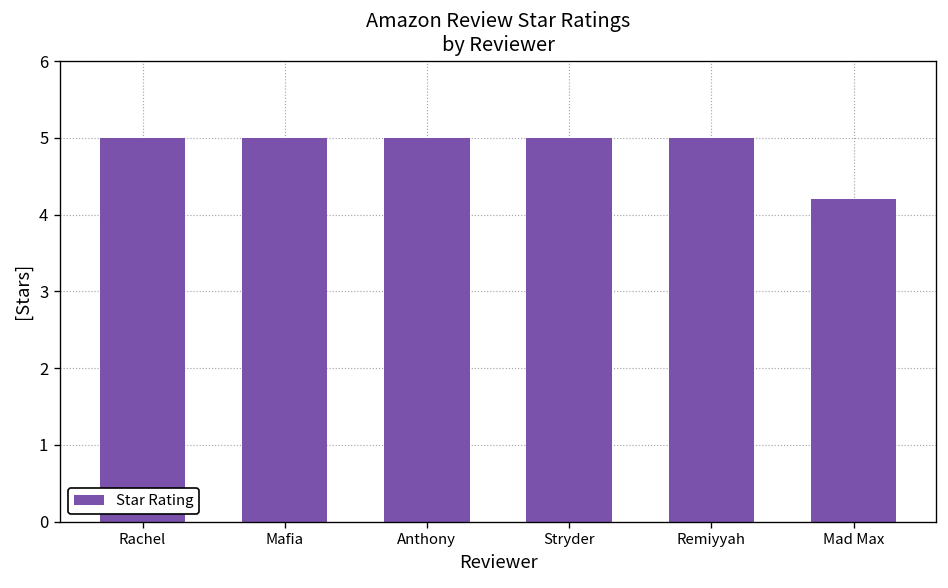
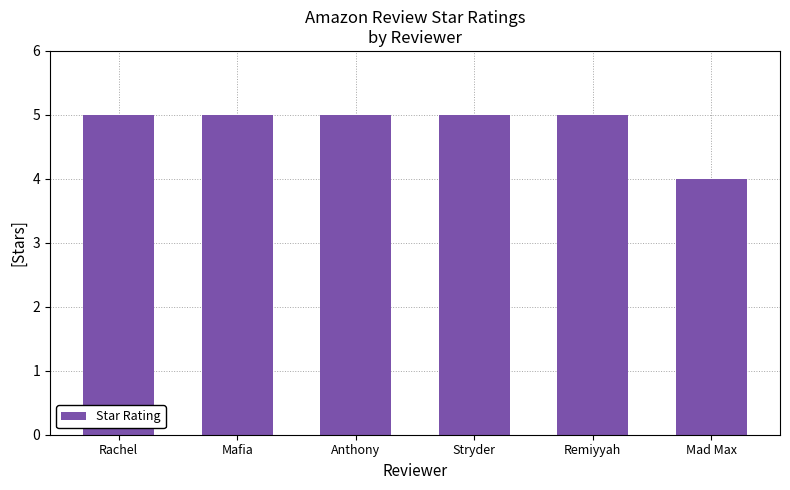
Mad Max: 4.2 -> 4.0
